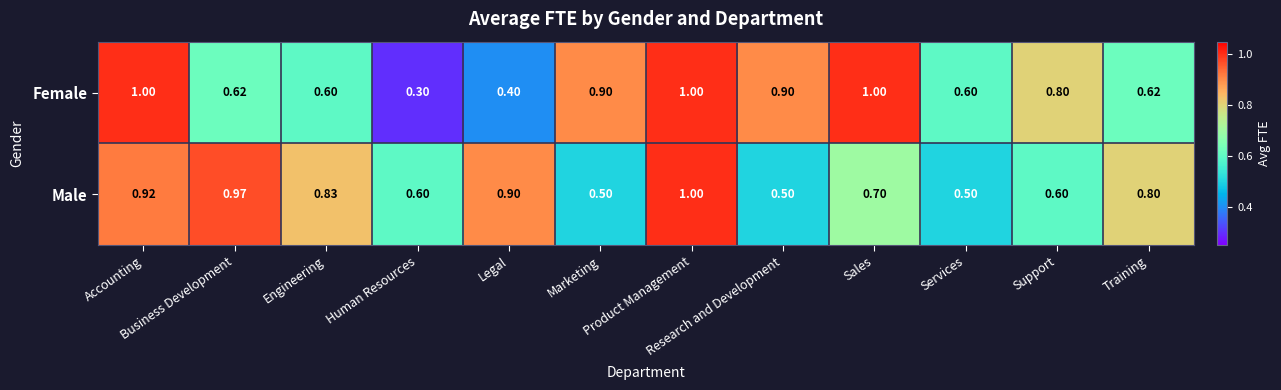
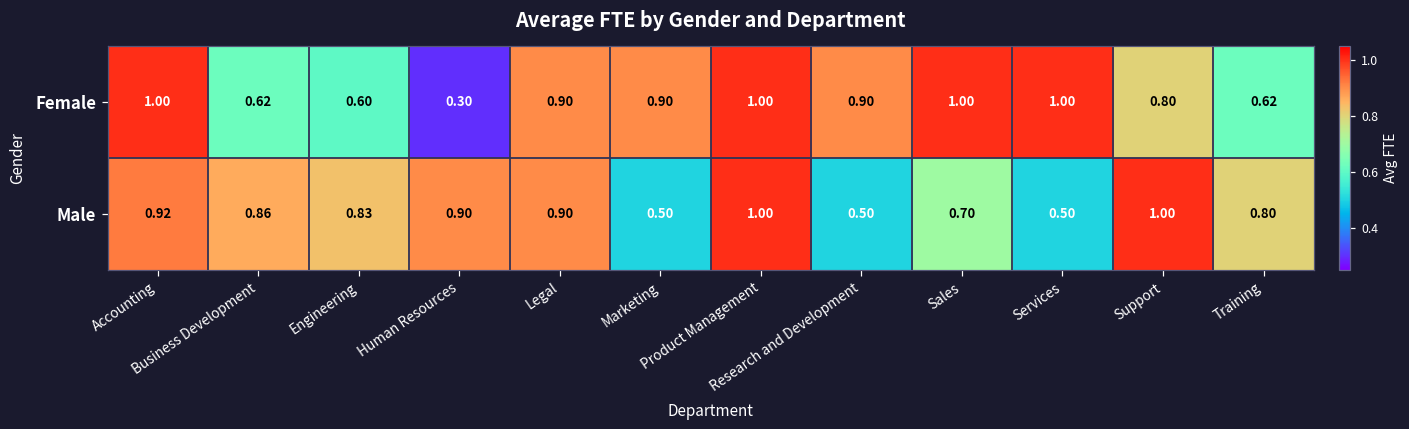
Female, Legal: 0.40 -> 0.90
Female, Services: 0.60 -> 1.00
Male, Business Development: 0.97 -> 0.86
Male, Human Resources: 0.60 -> 0.90
Male, Support: 0.60 -> 1.00
